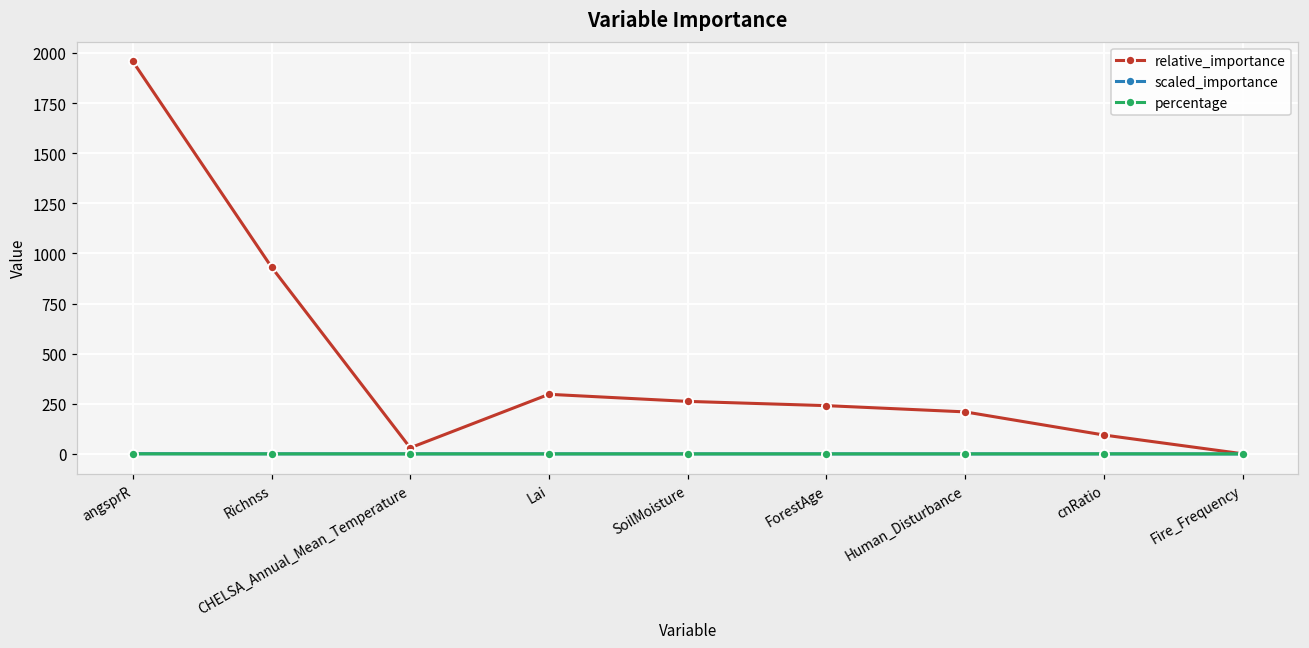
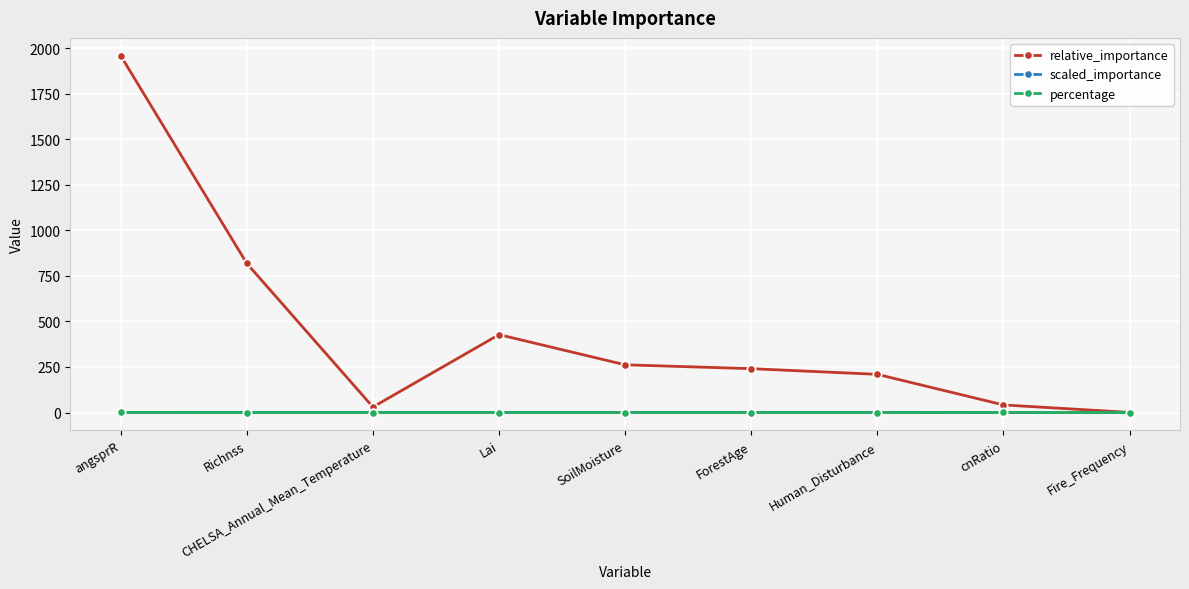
relative_importance, Richnss: 930 -> 820
relative_importance, Lai: 300 -> 430
relative_importance, cnRatio: 90 -> 40
